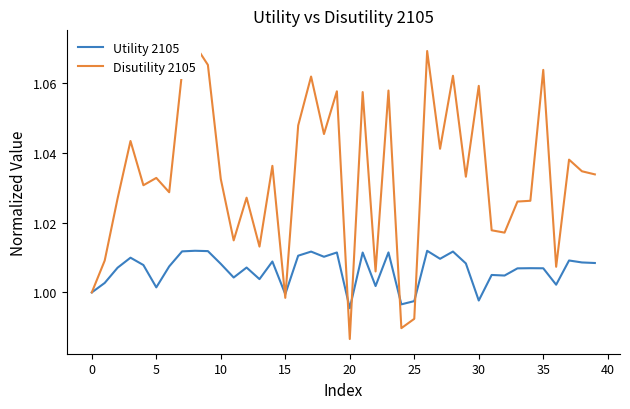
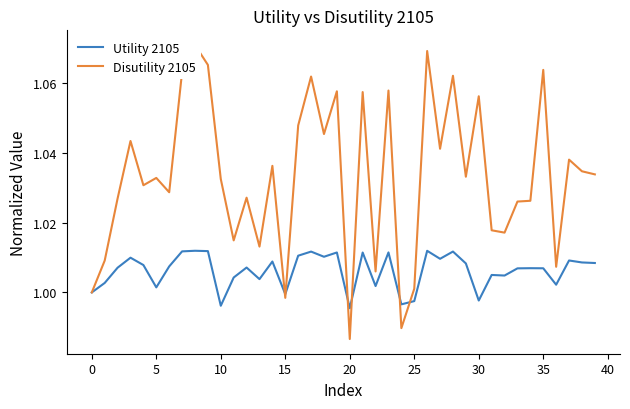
Utility 2105, 10: 1.008 -> 0.996
Disutility 2105, 25: 0.992 -> 1.001
Disutility 2105, 30: 1.059 -> 1.056
